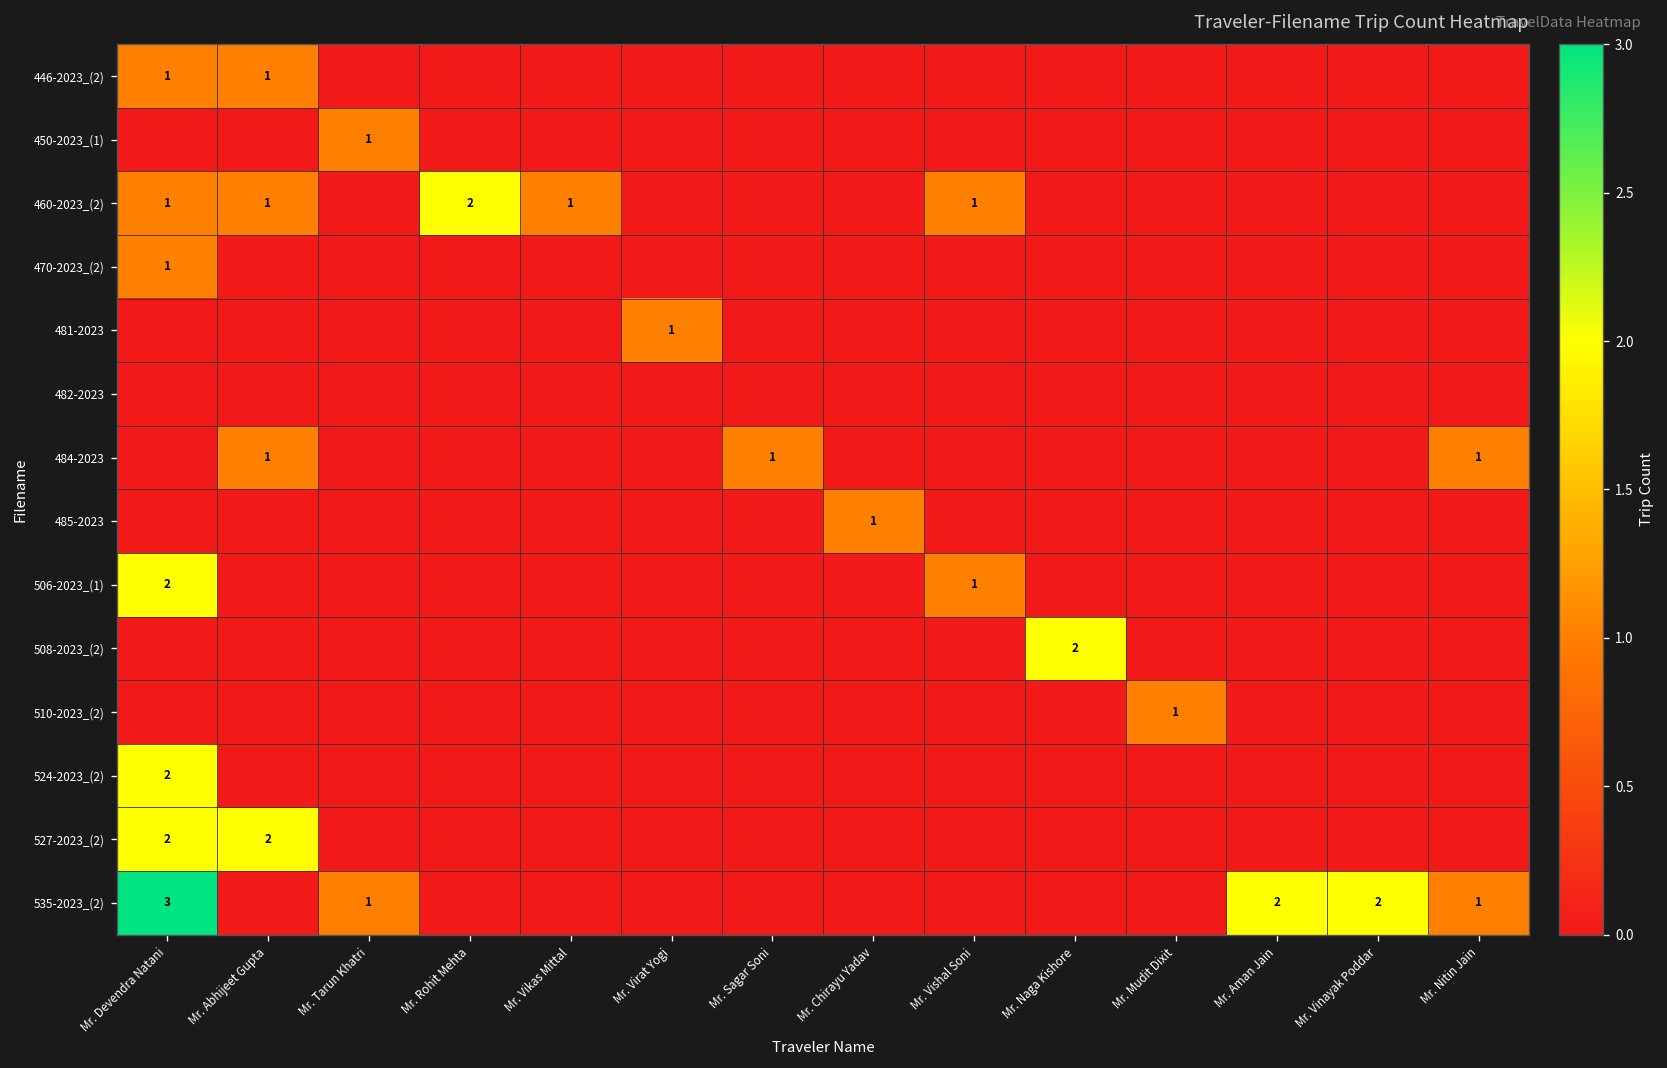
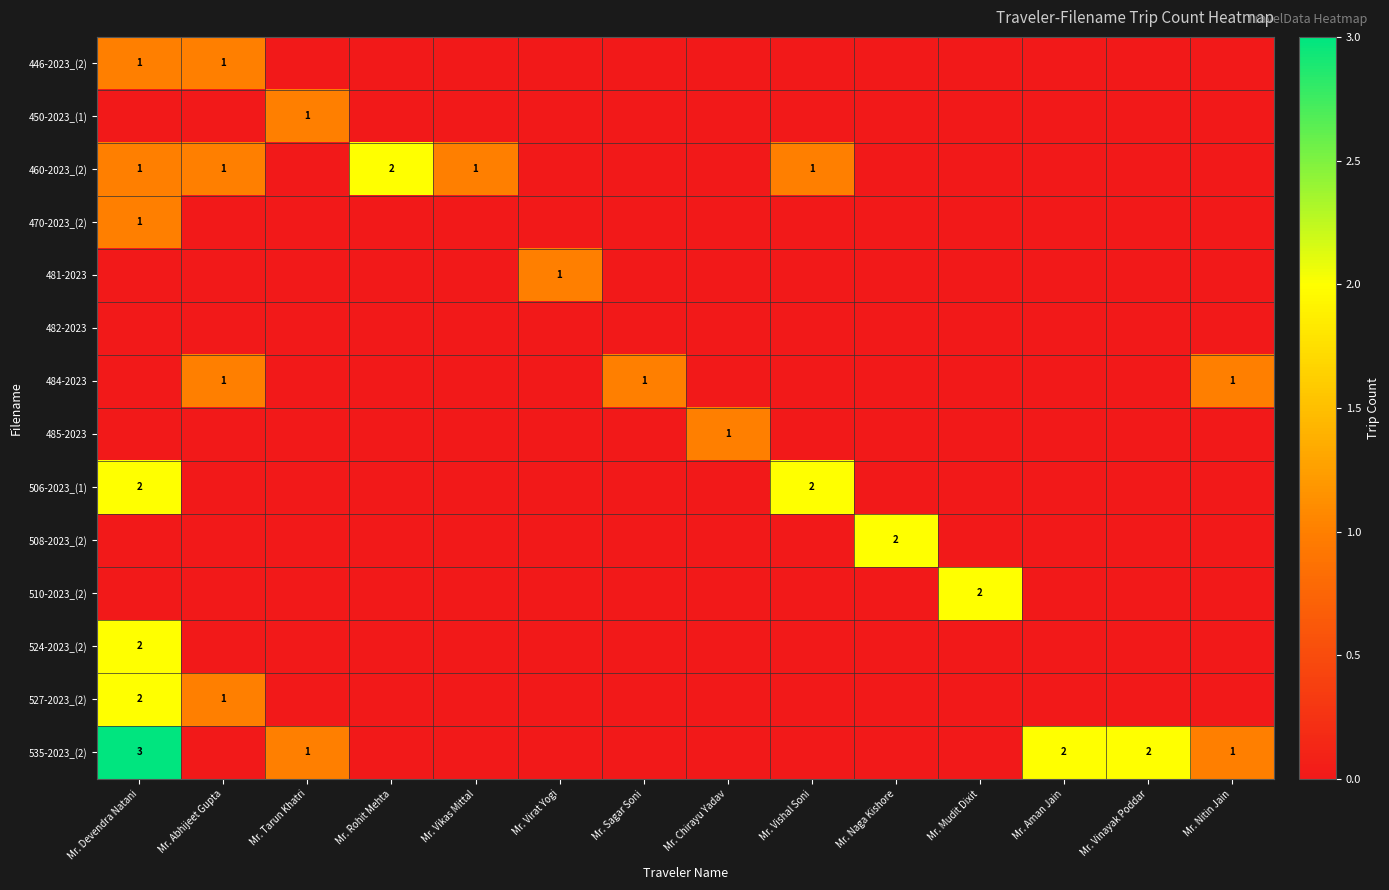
506-2023_(1), Mr. Vishal Soni: 1 -> 2
510-2023_(2), Mr. Mudit Dixit: 1 -> 2
527-2023_(2), Mr. Abhijeet Gupta: 2 -> 1
